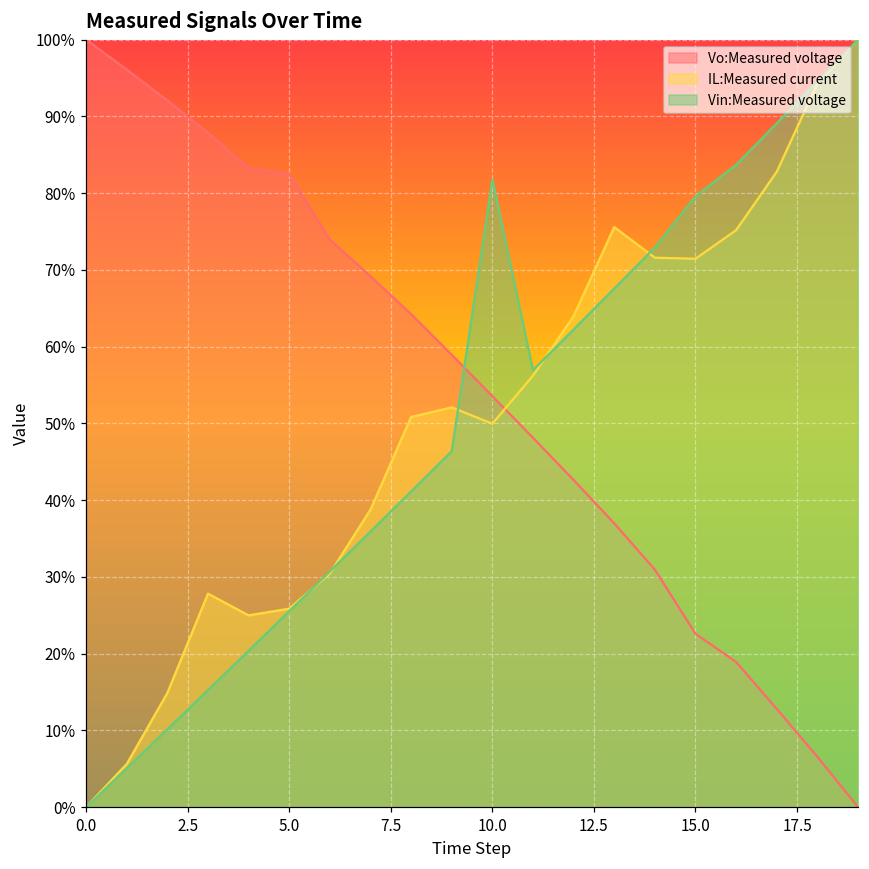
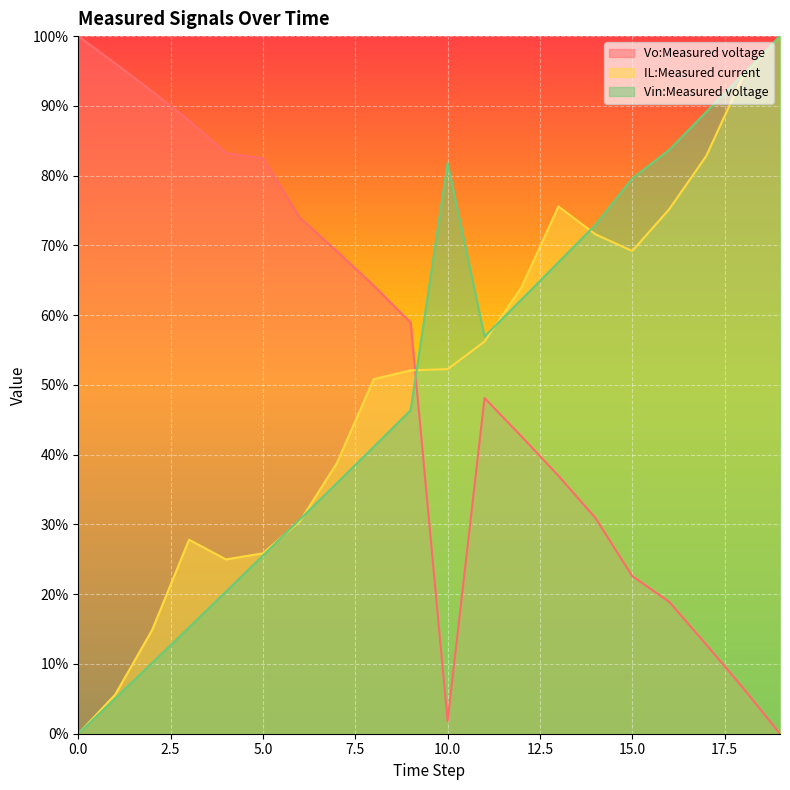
Vo:Measured voltage, 10.0: 54% -> 2%
IL:Measured current, 10.0: 50% -> 52%
IL:Measured current, 15.0: 71% -> 69%
